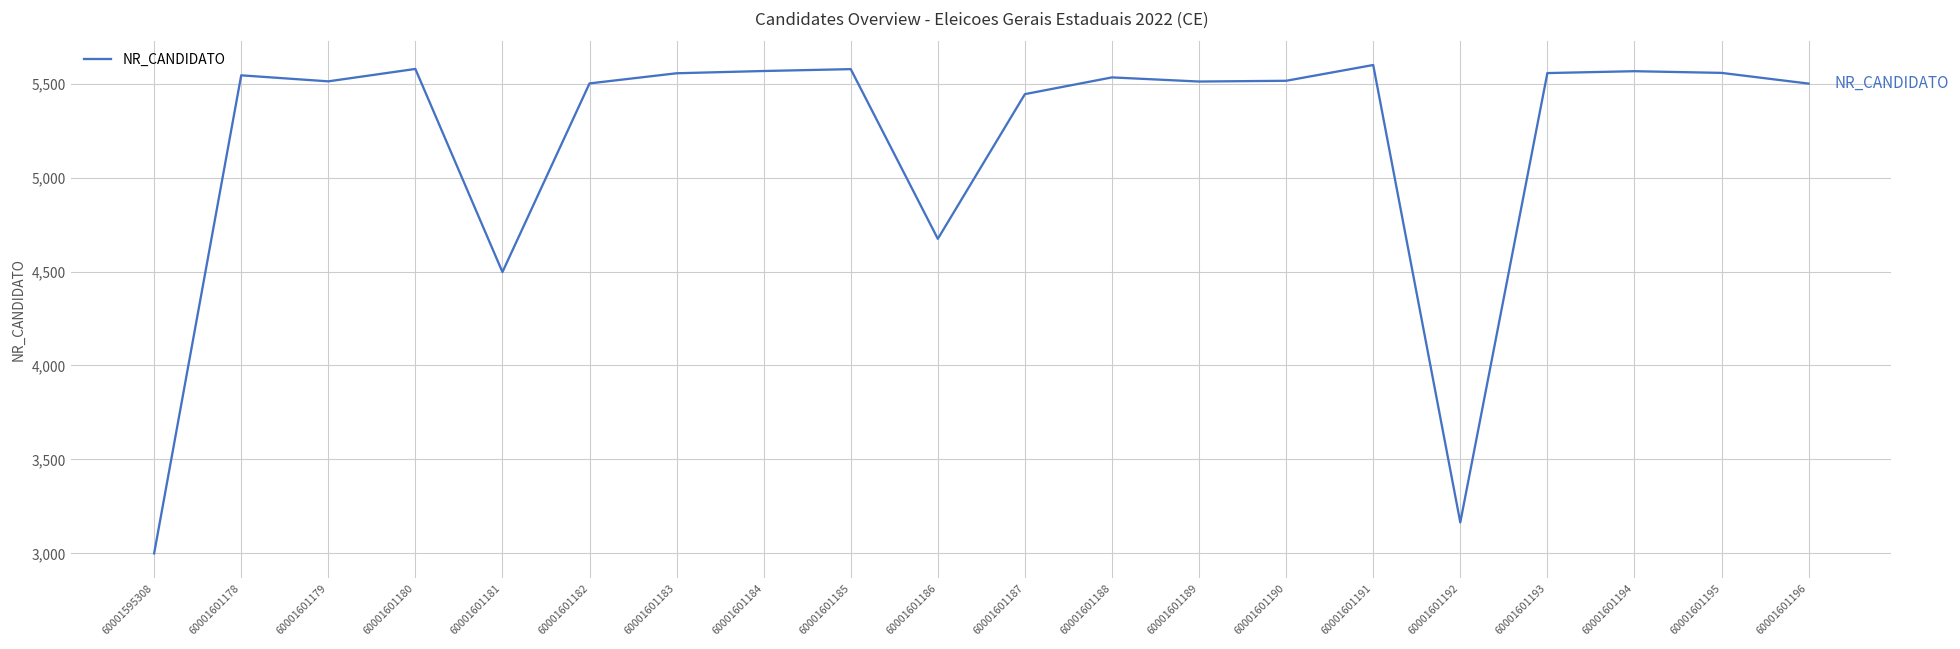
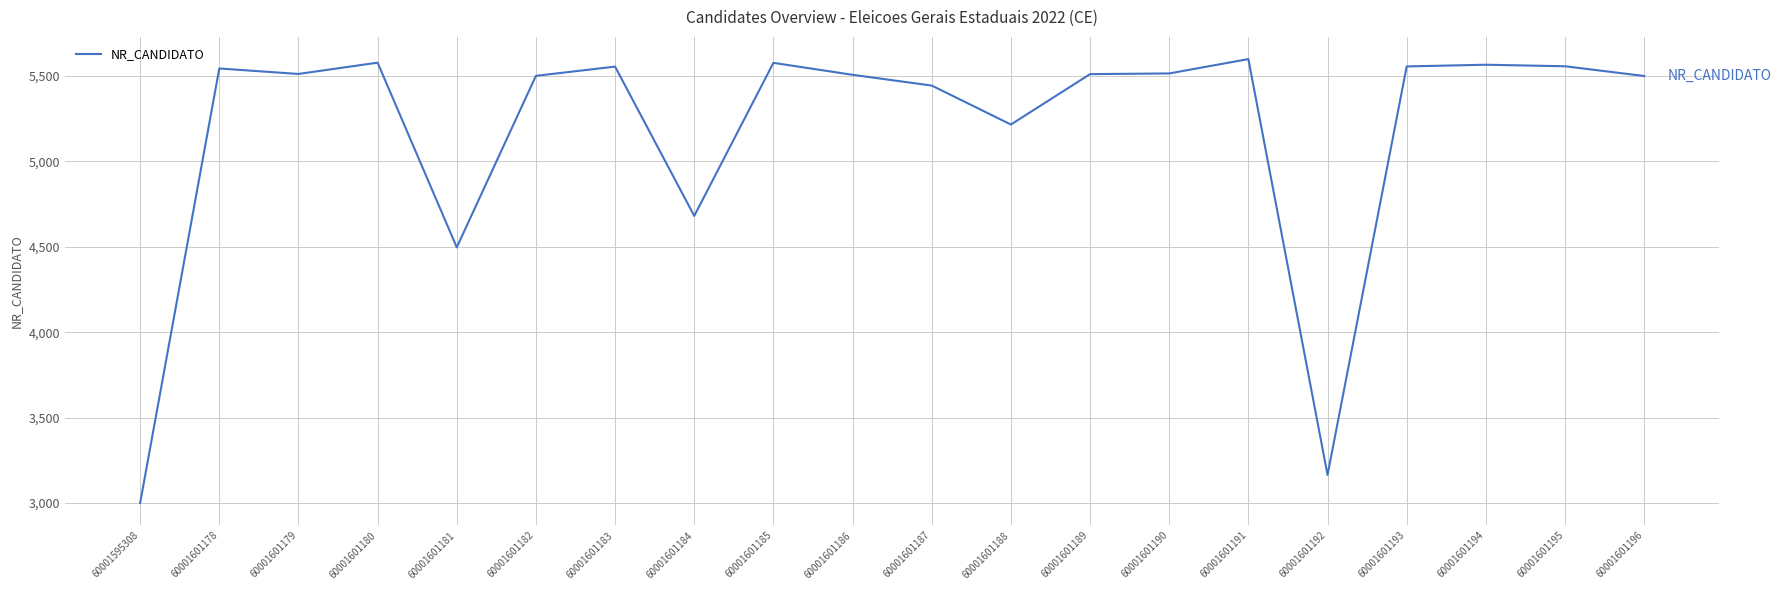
60001601184: 5,570 -> 4,680
60001601186: 4,670 -> 5,510
60001601188: 5,530 -> 5,220
